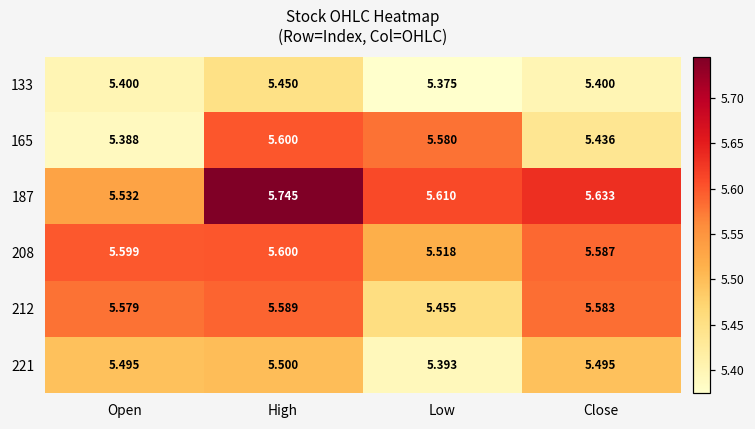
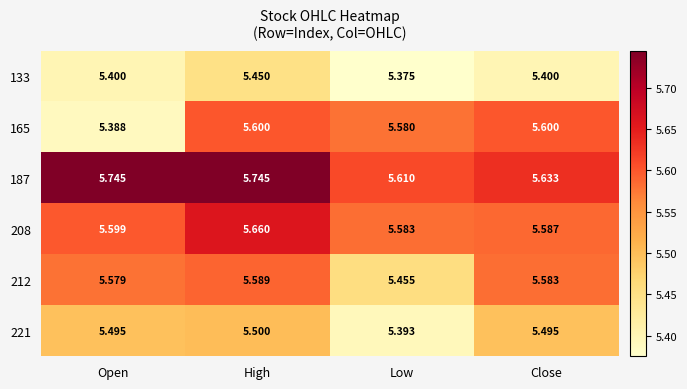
165, Close: 5.436 -> 5.600
187, Open: 5.532 -> 5.745
208, High: 5.600 -> 5.660
208, Low: 5.518 -> 5.583
